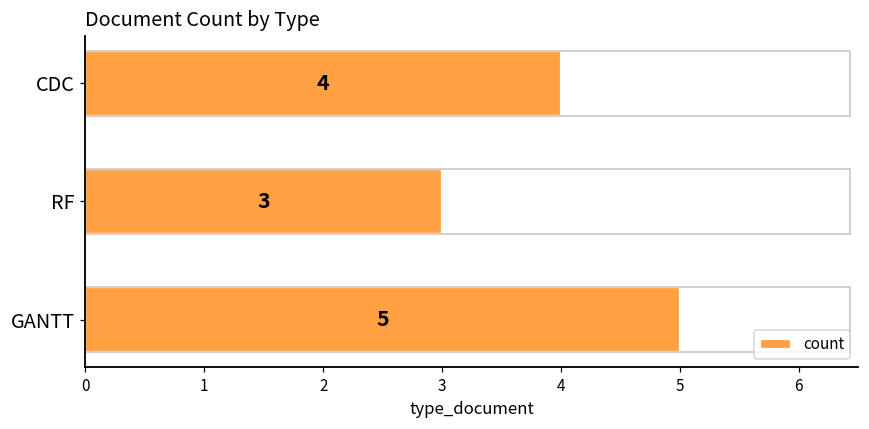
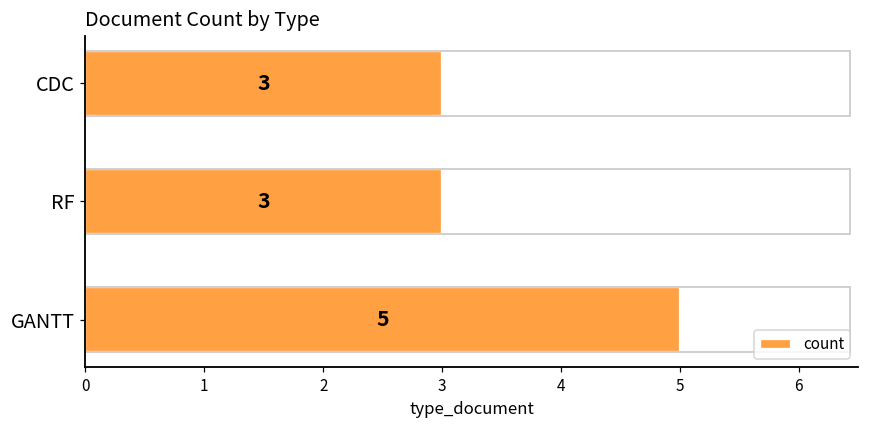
CDC: 4 -> 3
